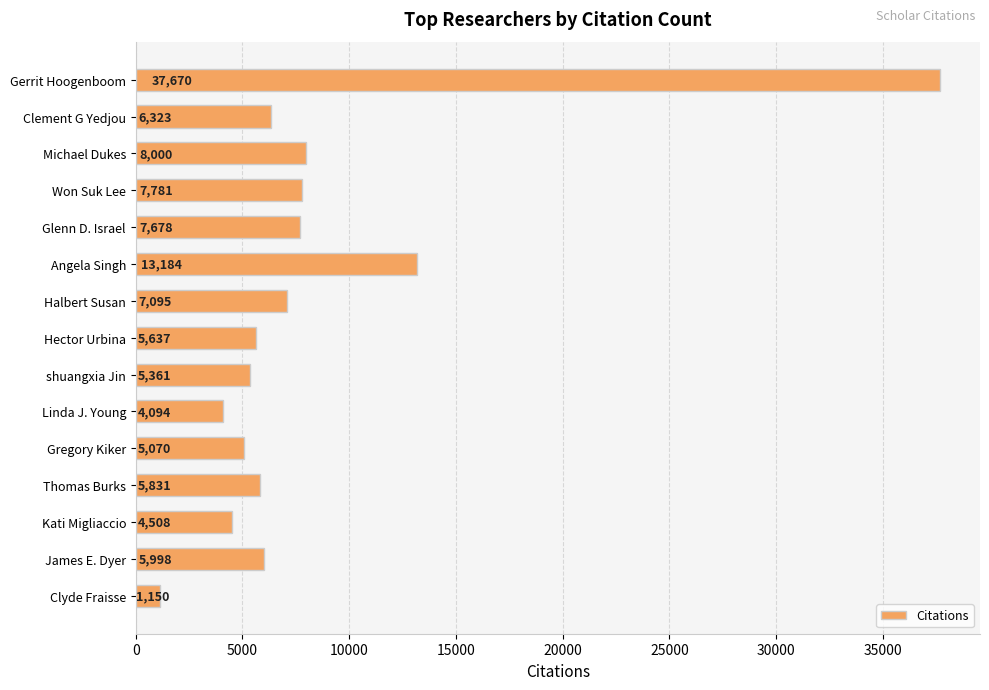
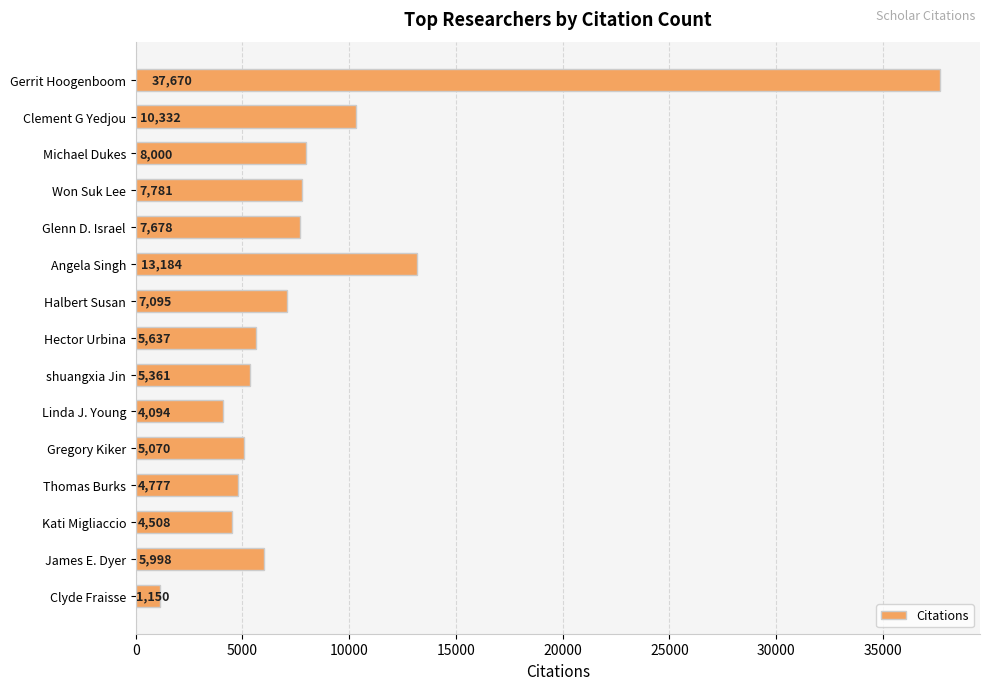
Clement G Yedjou: 6,323 -> 10,332
Thomas Burks: 5,831 -> 4,777
